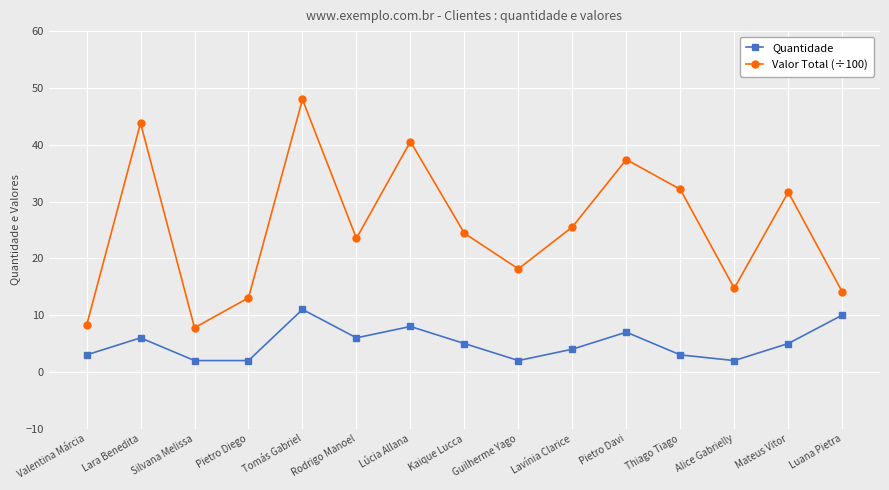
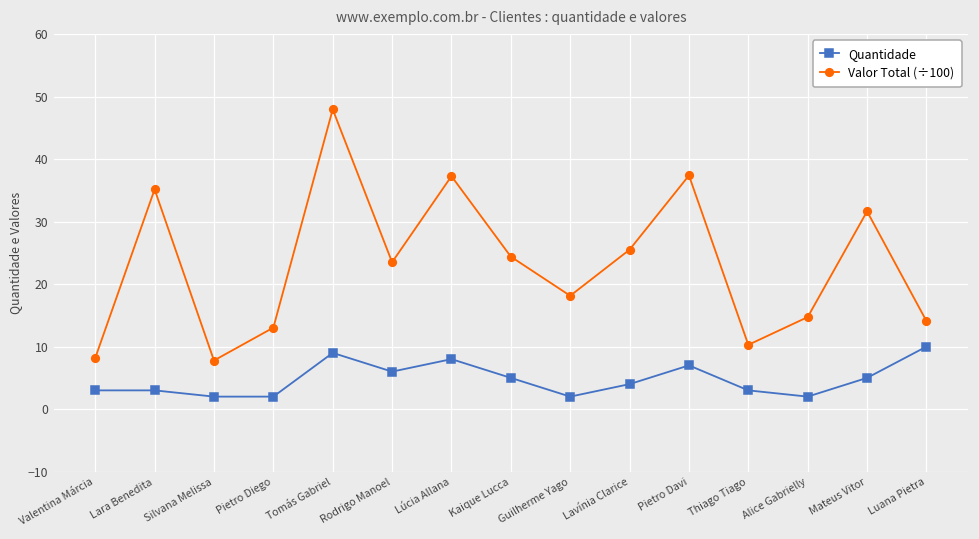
Quantidade, Lara Benedita: 6 -> 3
Valor Total (÷100), Lara Benedita: 44 -> 35
Quantidade, Tomás Gabriel: 11 -> 9
Valor Total (÷100), Lúcia Allana: 41 -> 37
Valor Total (÷100), Thiago Tiago: 32 -> 10
